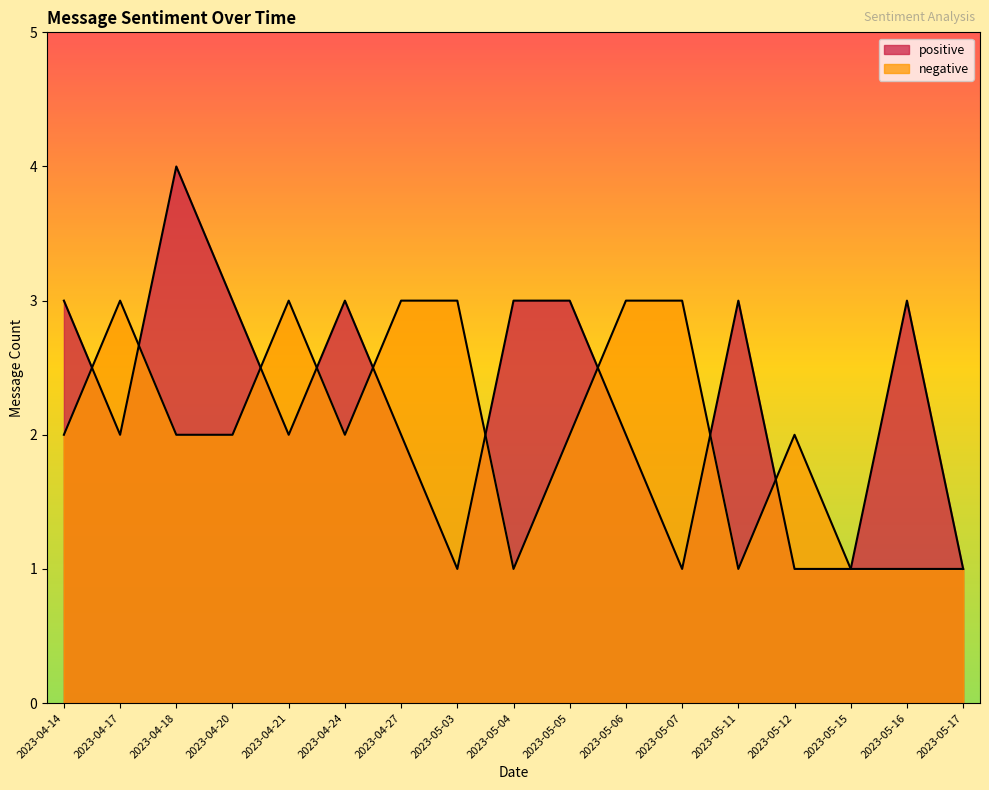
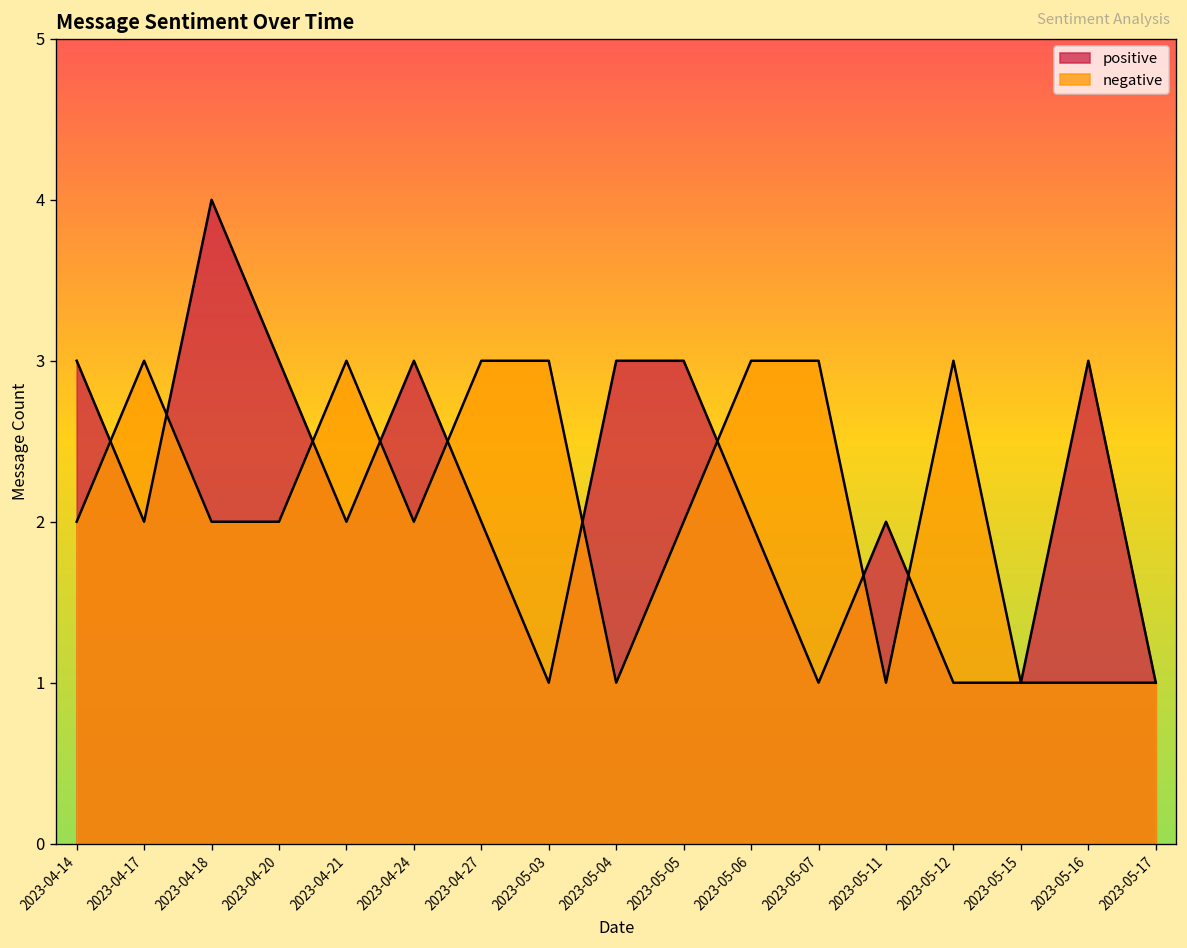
positive, 2023-05-11: 3 -> 2
negative, 2023-05-12: 2 -> 3
